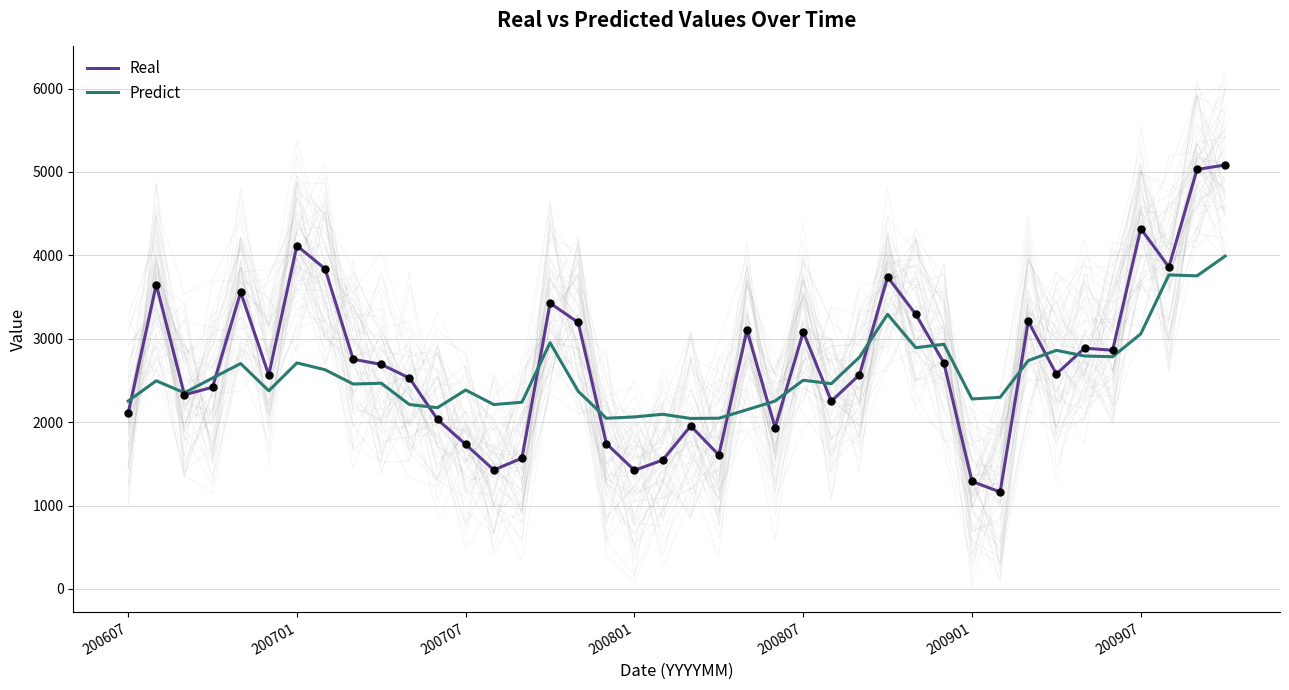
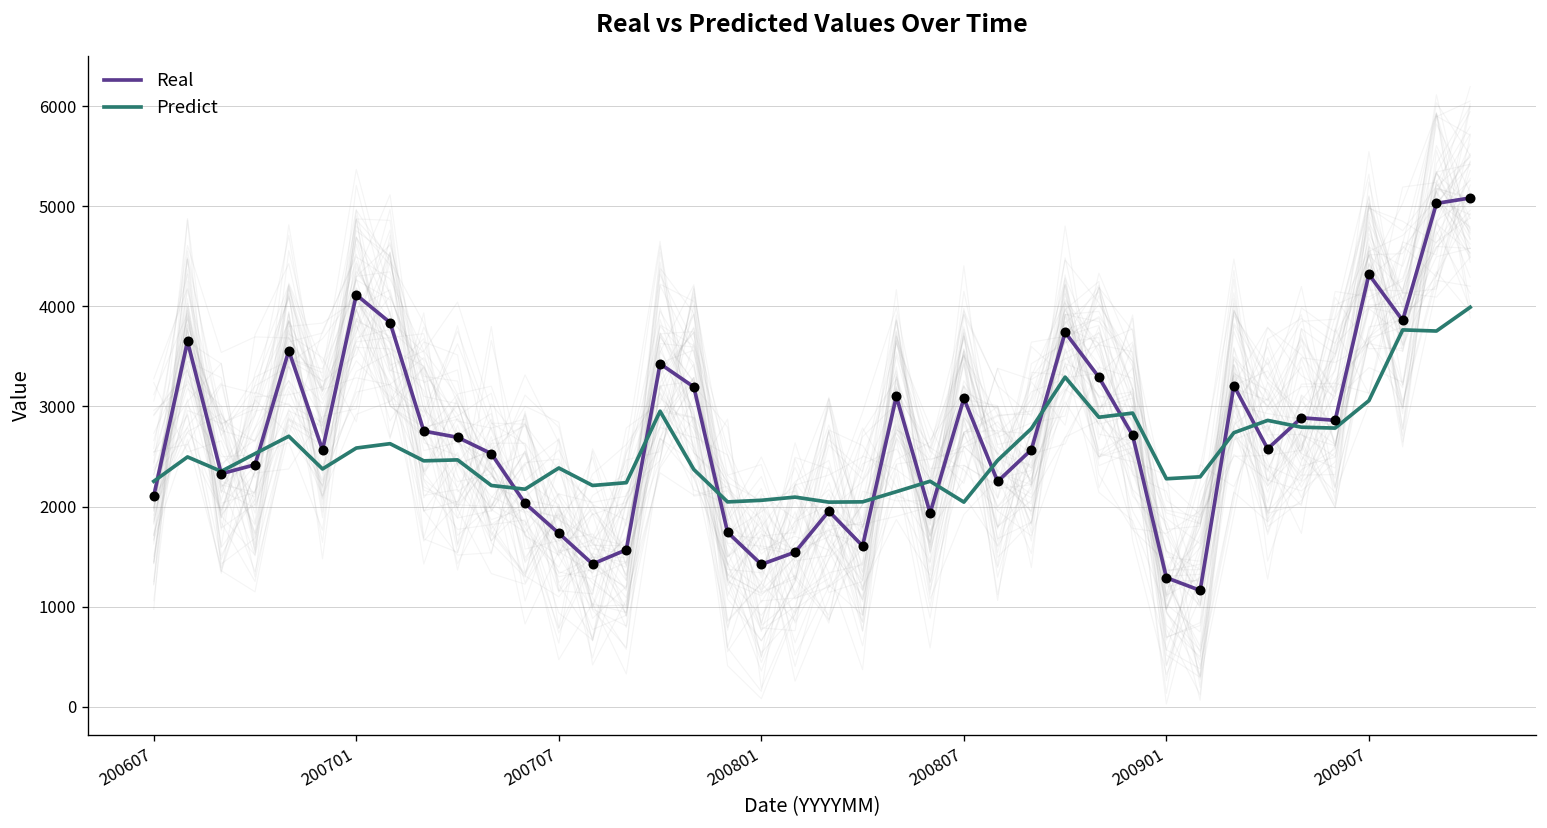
Predict, 200701: 2700 -> 2600
Predict, 200807: 2500 -> 2000
